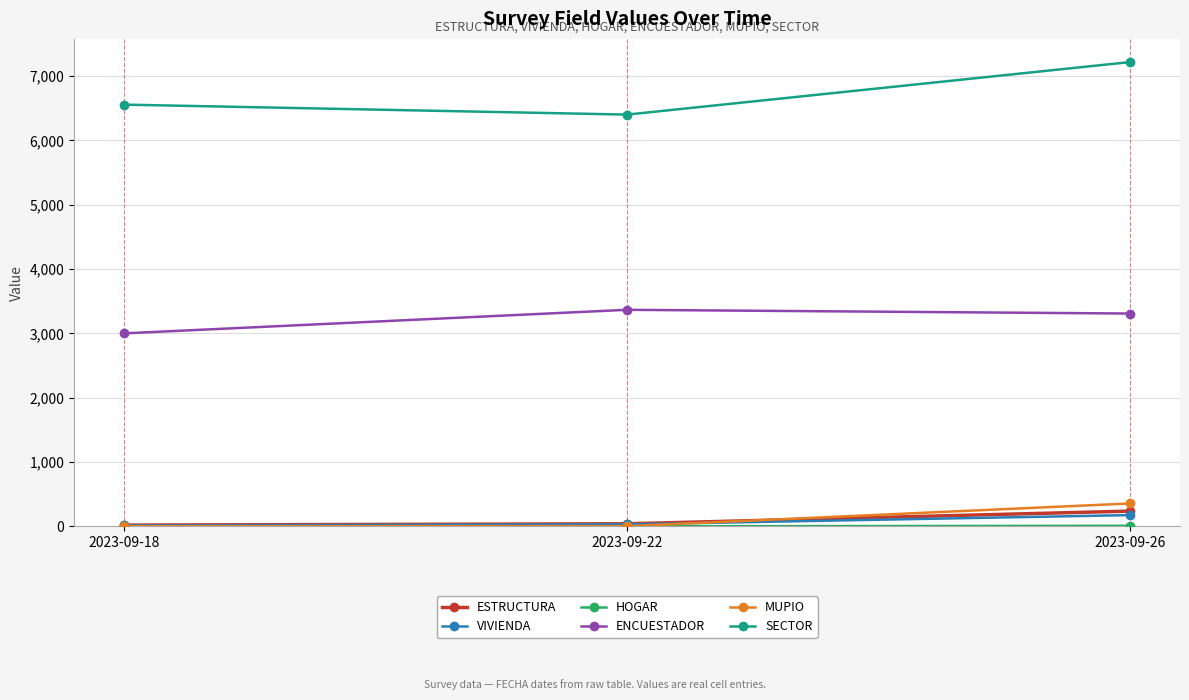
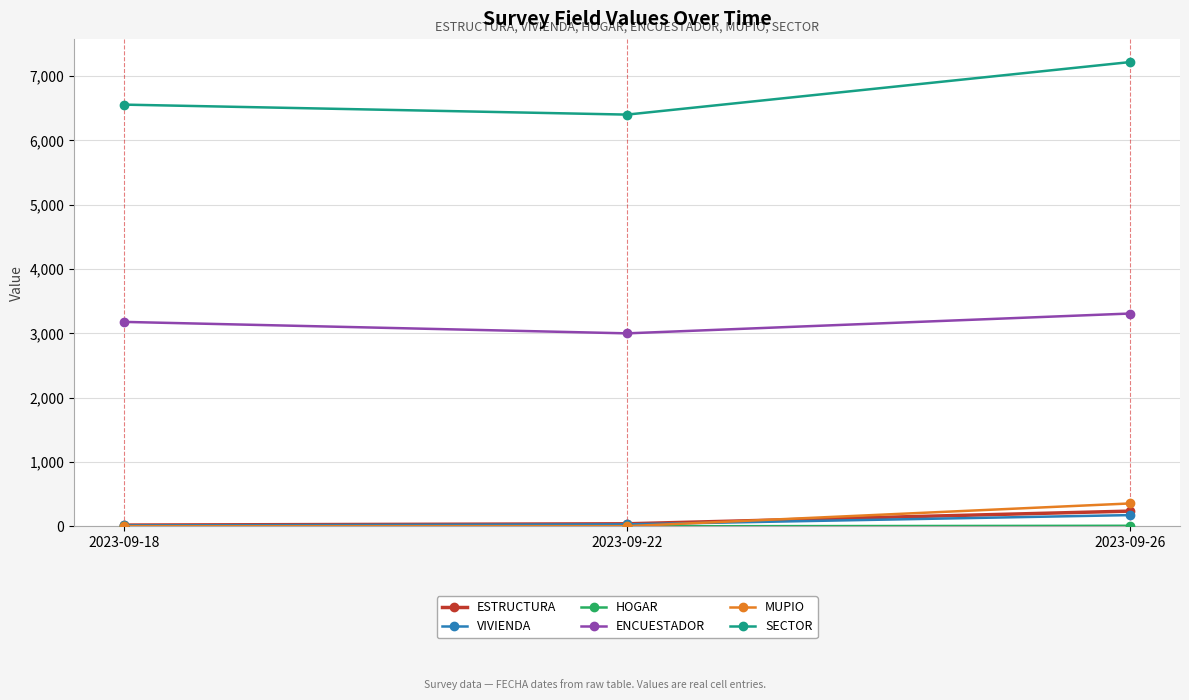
ENCUESTADOR, 2023-09-18: 3,000 -> 3,200
ENCUESTADOR, 2023-09-22: 3,400 -> 3,000
